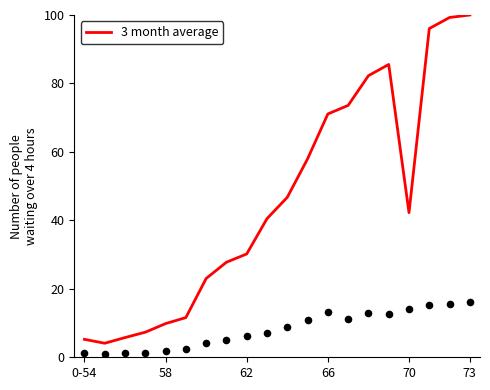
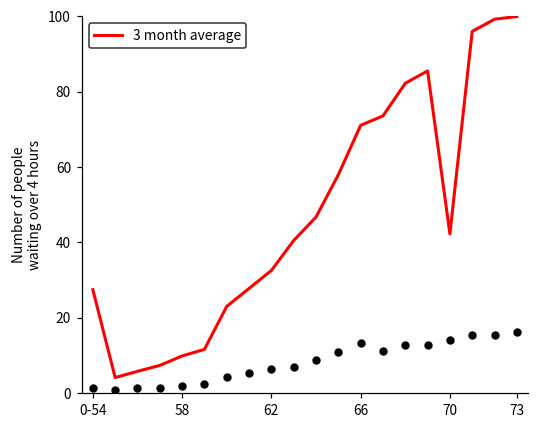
3 month average, 0-54: 5 -> 27
3 month average, 62: 30 -> 33
